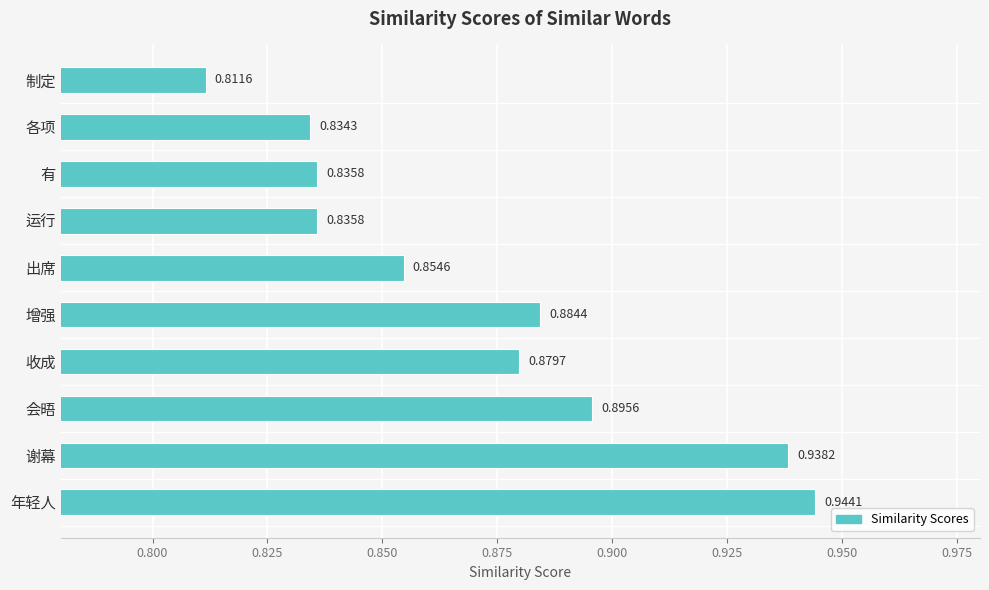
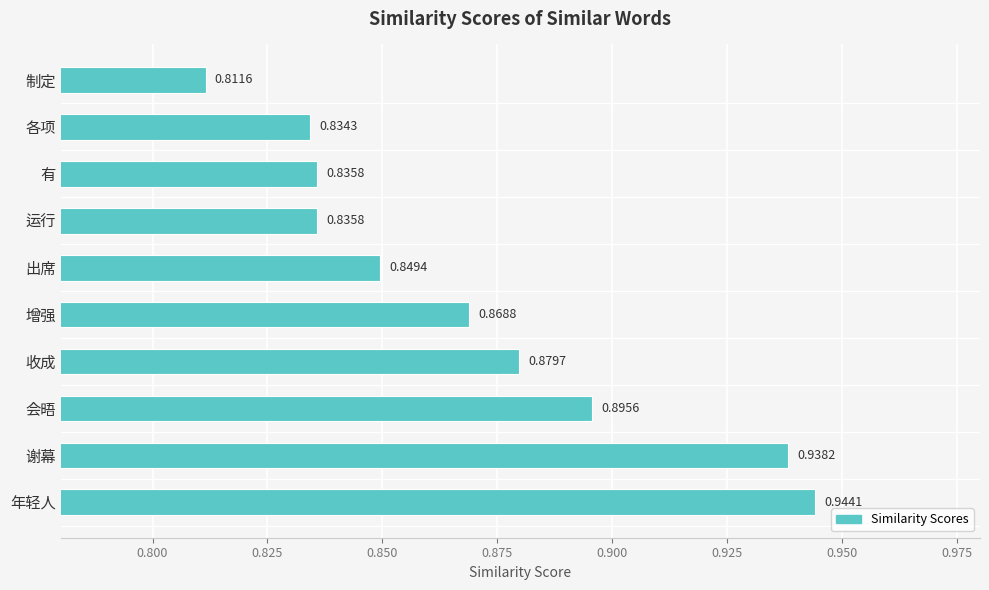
出席: 0.8546 -> 0.8494
增强: 0.8844 -> 0.8688
